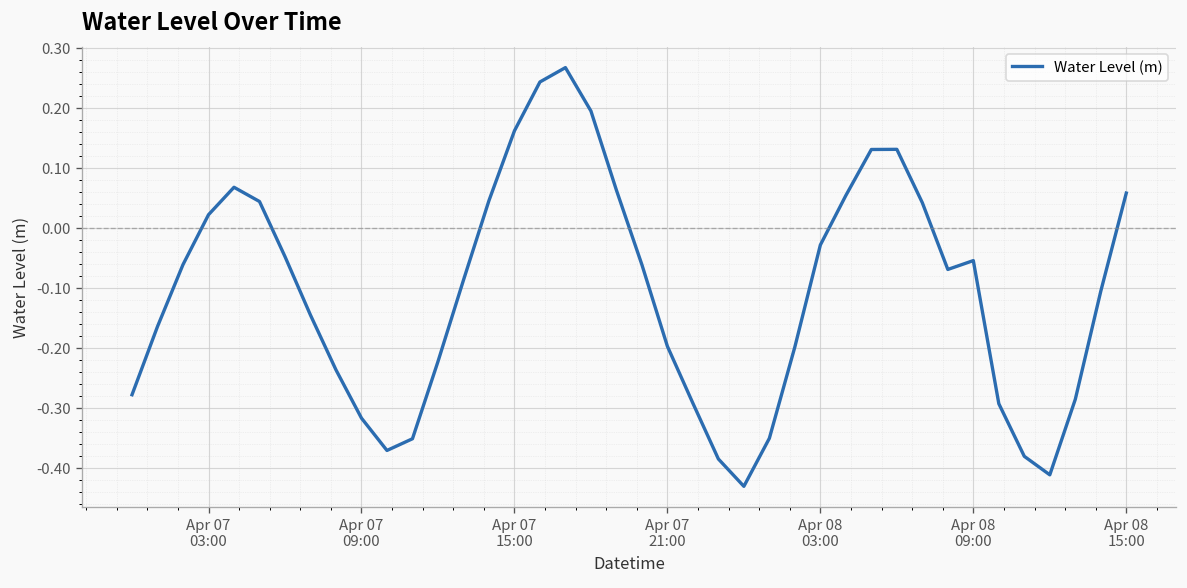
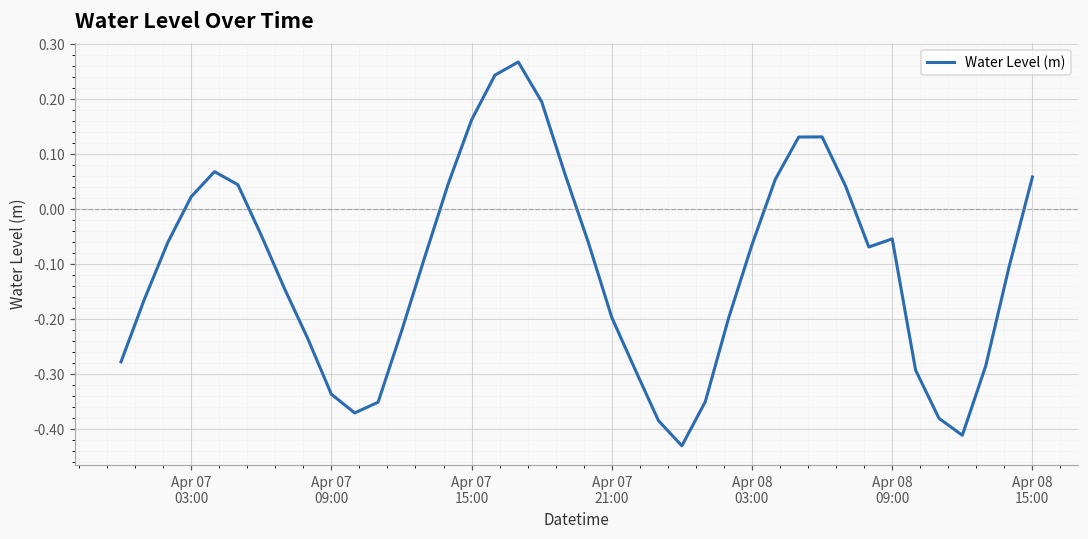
Apr 07 09:00: -0.32 -> -0.34
Apr 08 03:00: -0.03 -> -0.06
